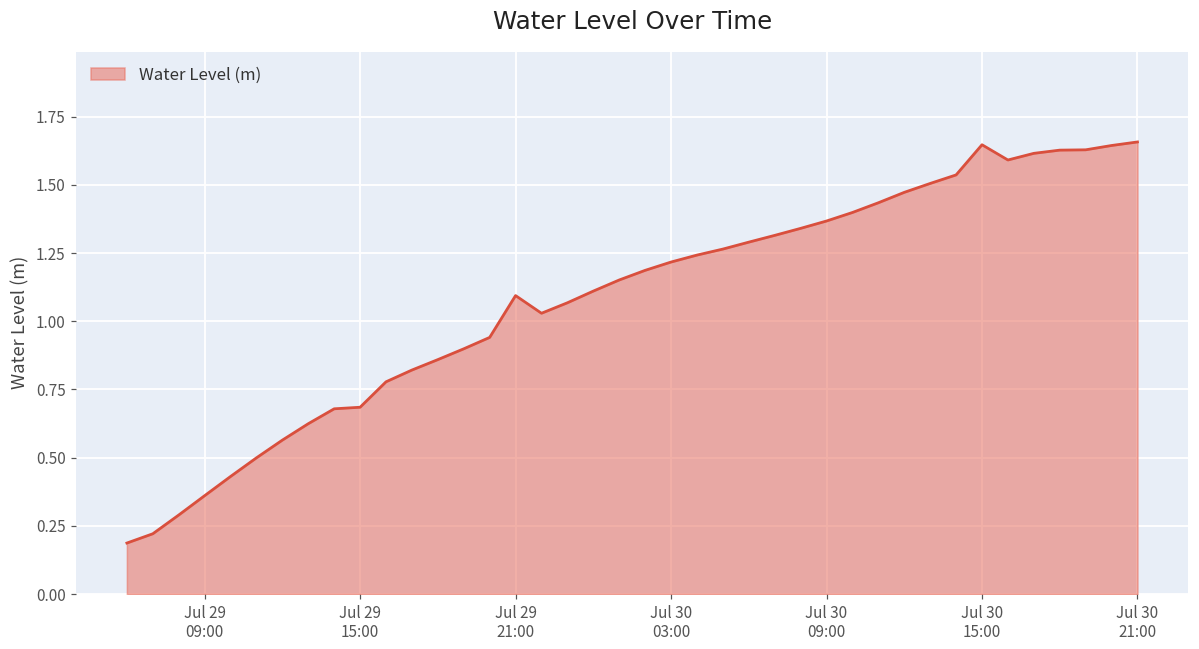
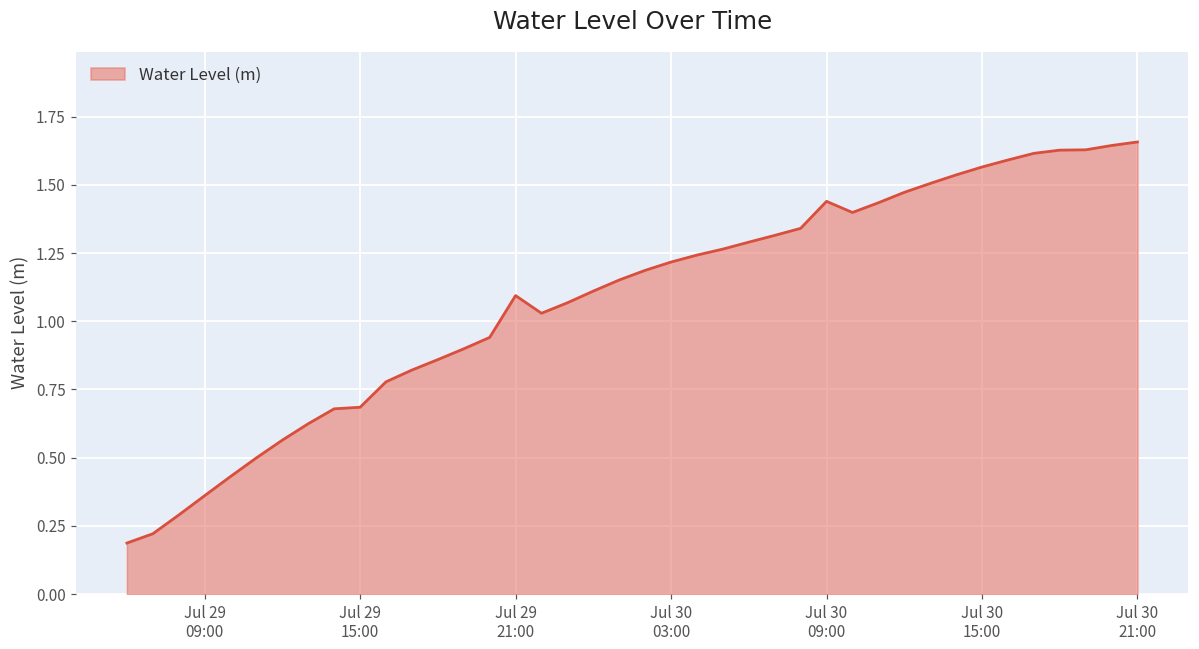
Jul 30 09:00: 1.37 -> 1.44
Jul 30 15:00: 1.65 -> 1.57
